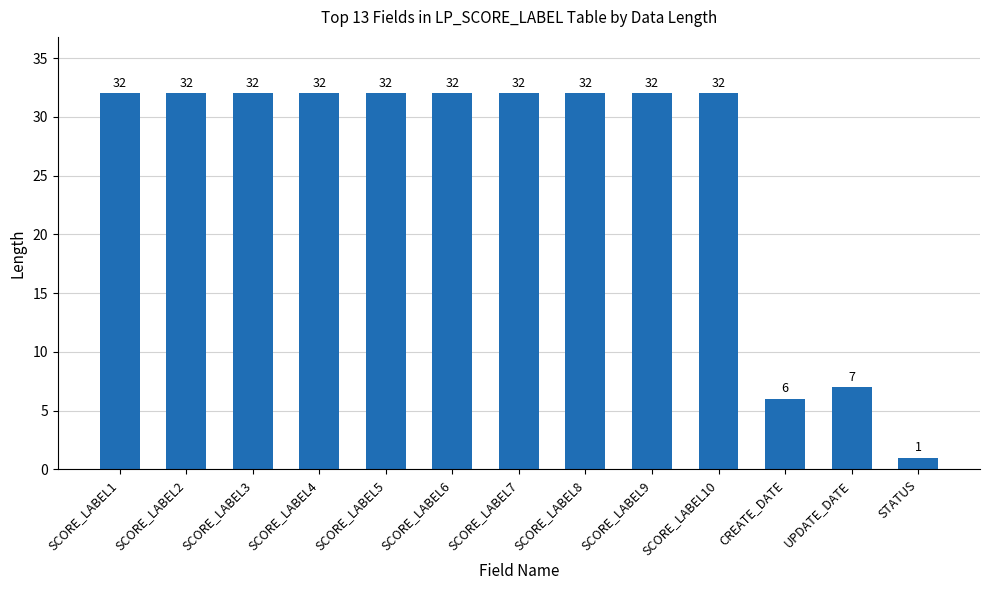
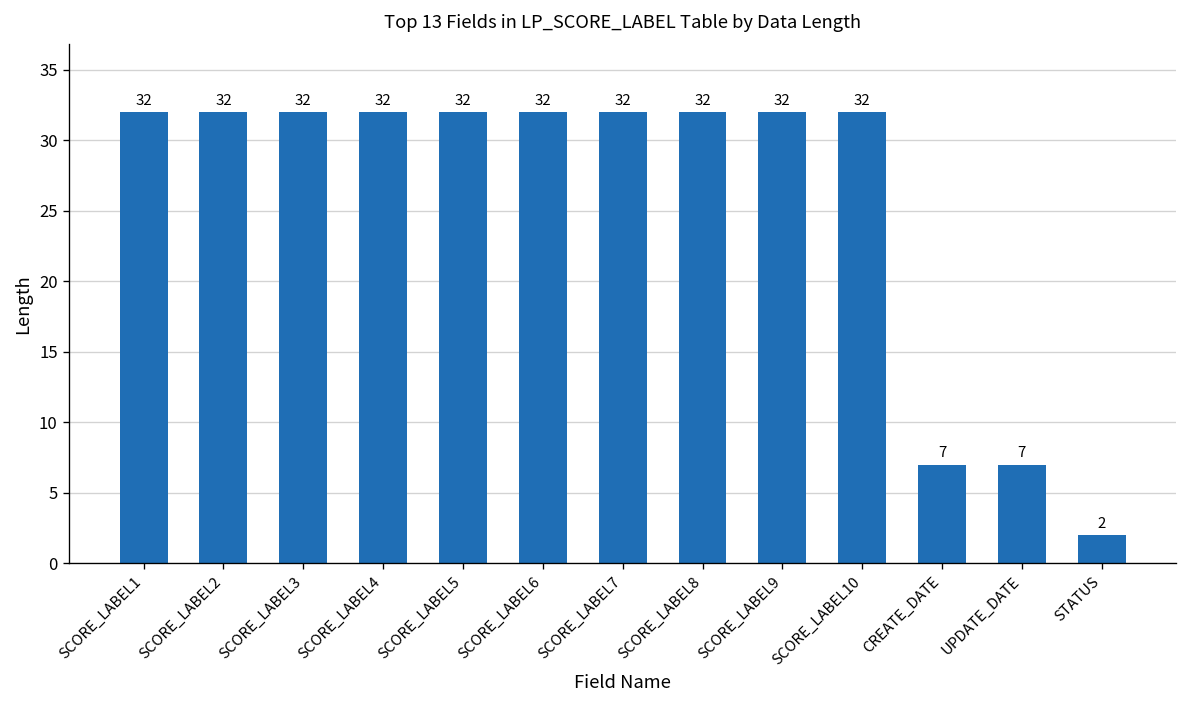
CREATE_DATE: 6 -> 7
STATUS: 1 -> 2
